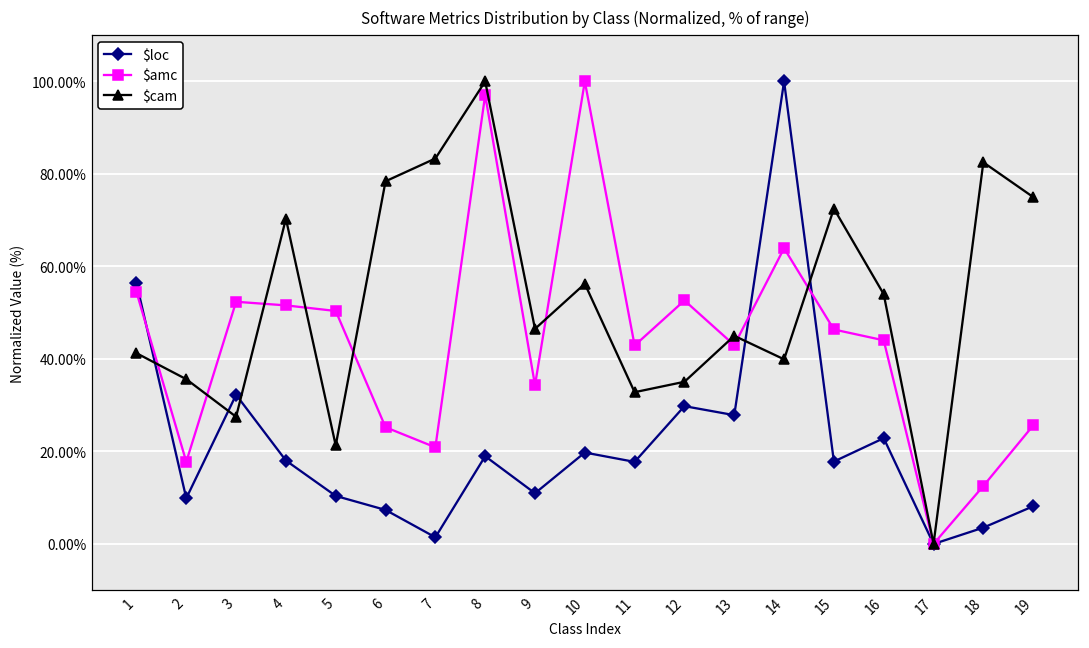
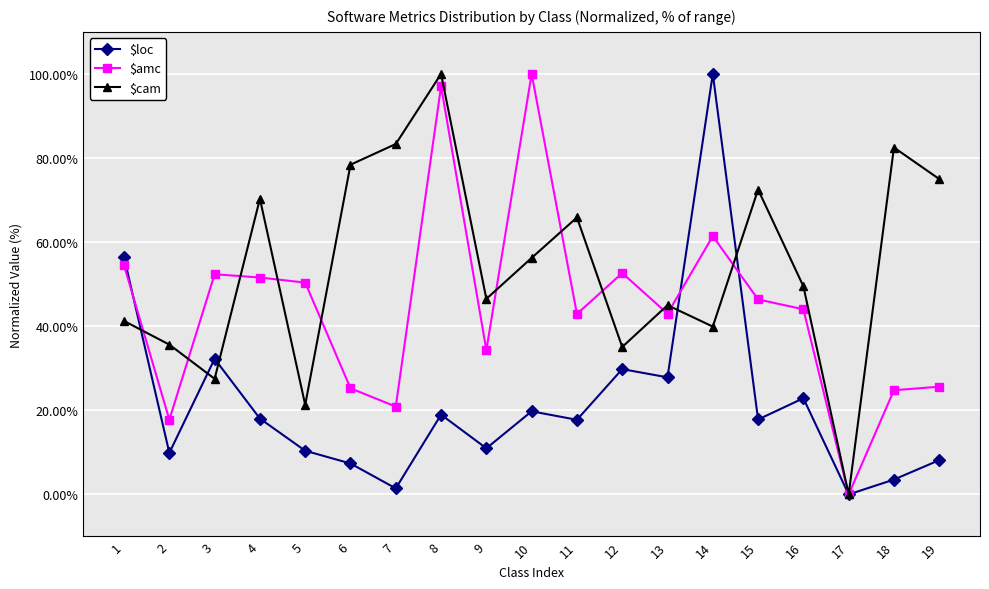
$cam, 11: 33% -> 66%
$amc, 14: 64% -> 61%
$cam, 16: 54% -> 49%
$amc, 18: 13% -> 25%
